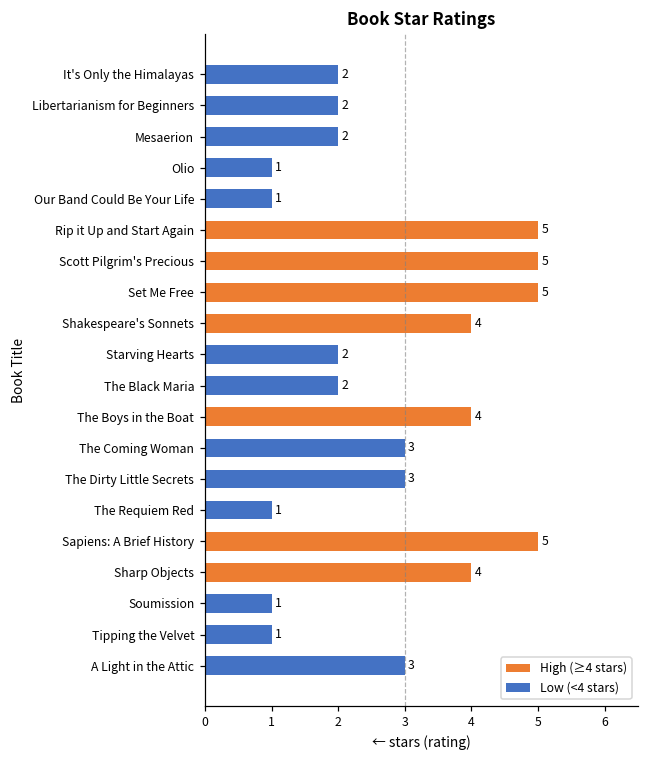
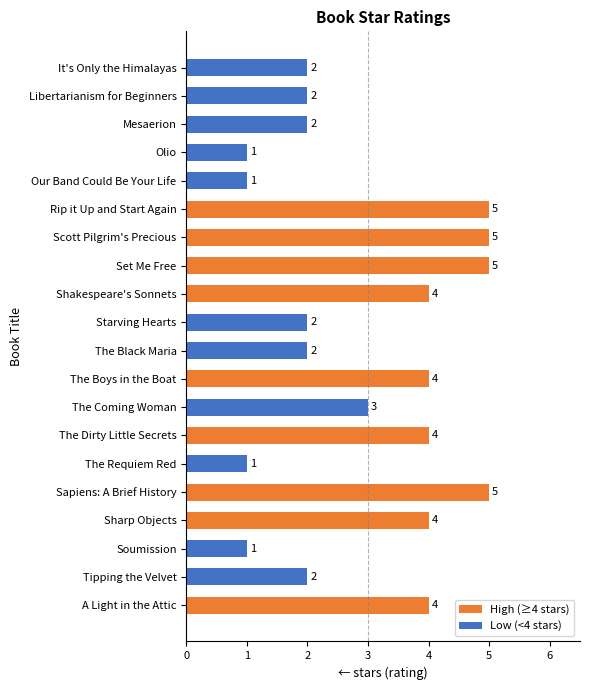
The Dirty Little Secrets: 3 -> 4
Tipping the Velvet: 1 -> 2
A Light in the Attic: 3 -> 4
